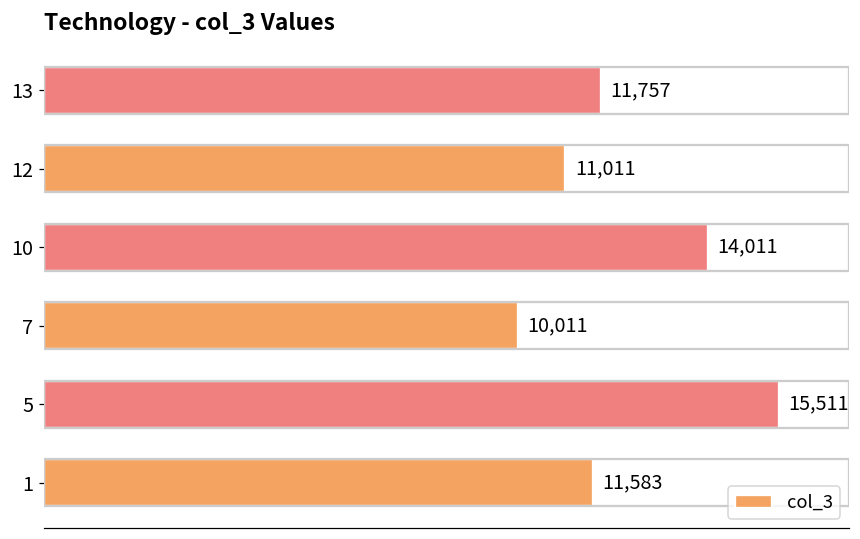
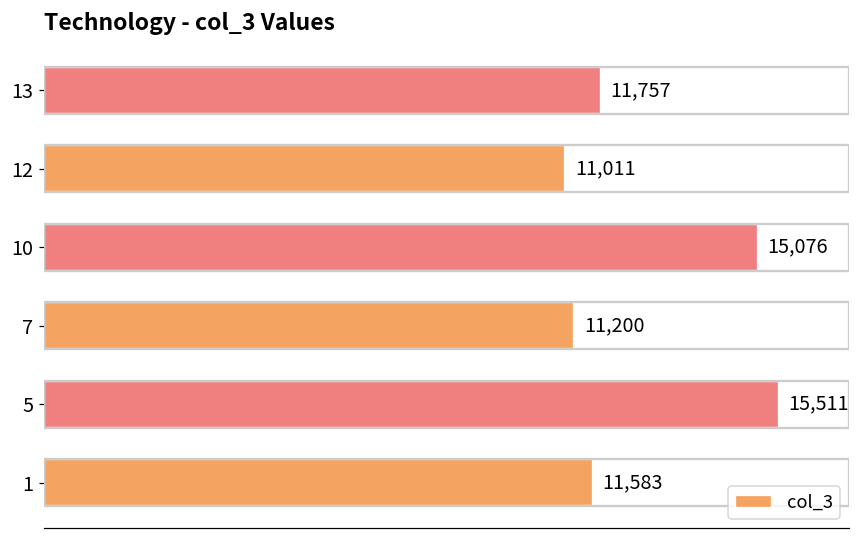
10: 14,011 -> 15,076
7: 10,011 -> 11,200
